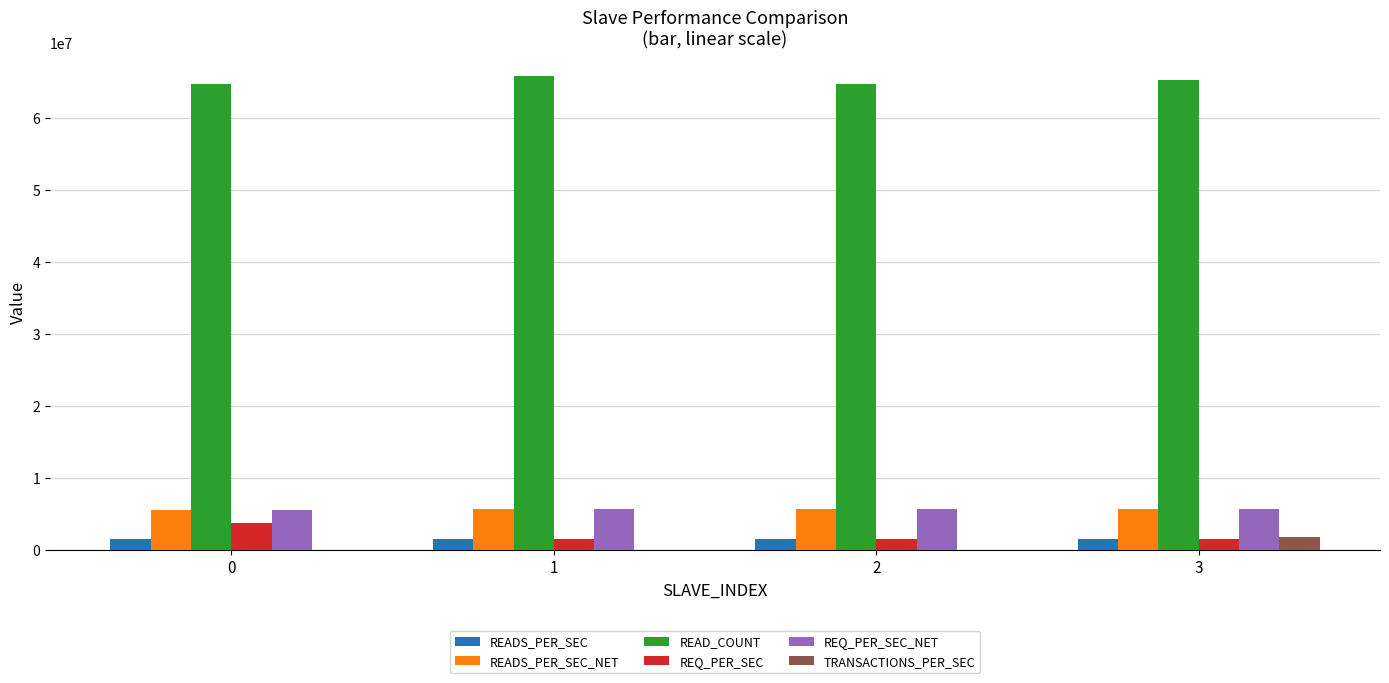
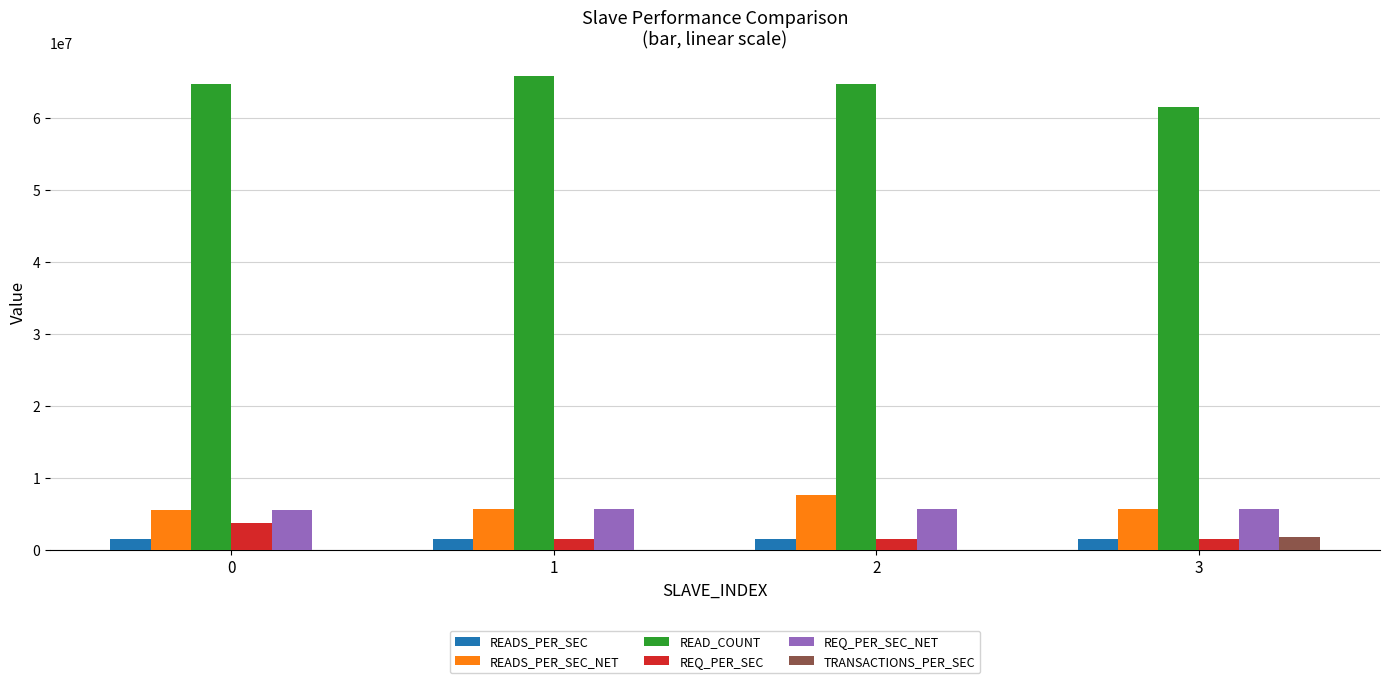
READS_PER_SEC_NET, 2: 6000000 -> 8000000
READ_COUNT, 3: 65000000 -> 61000000
